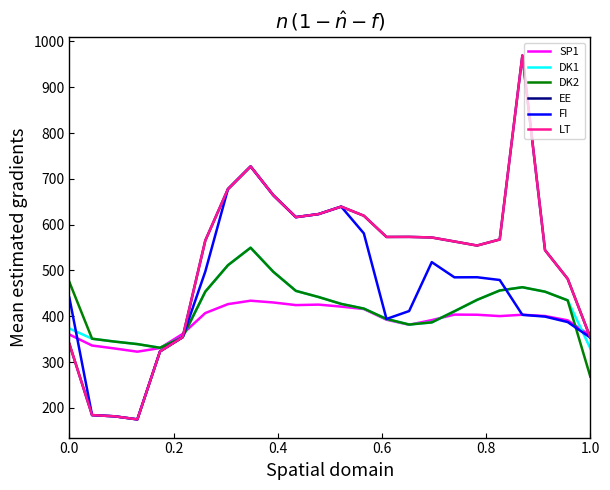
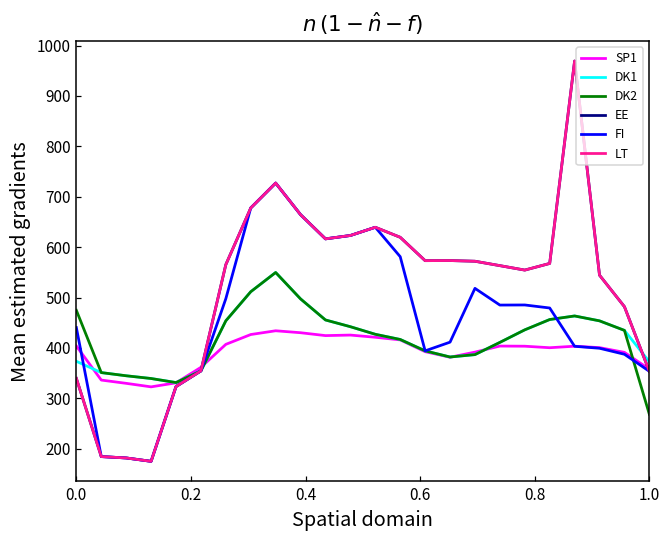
SP1, 0.0: 360 -> 400
DK1, 1.0: 330 -> 370
